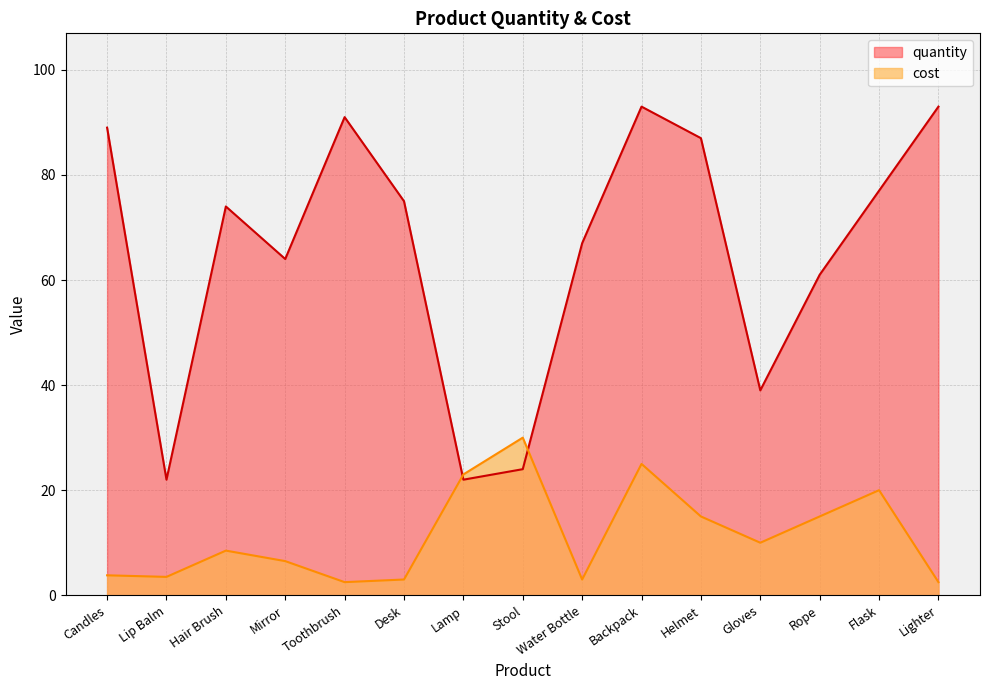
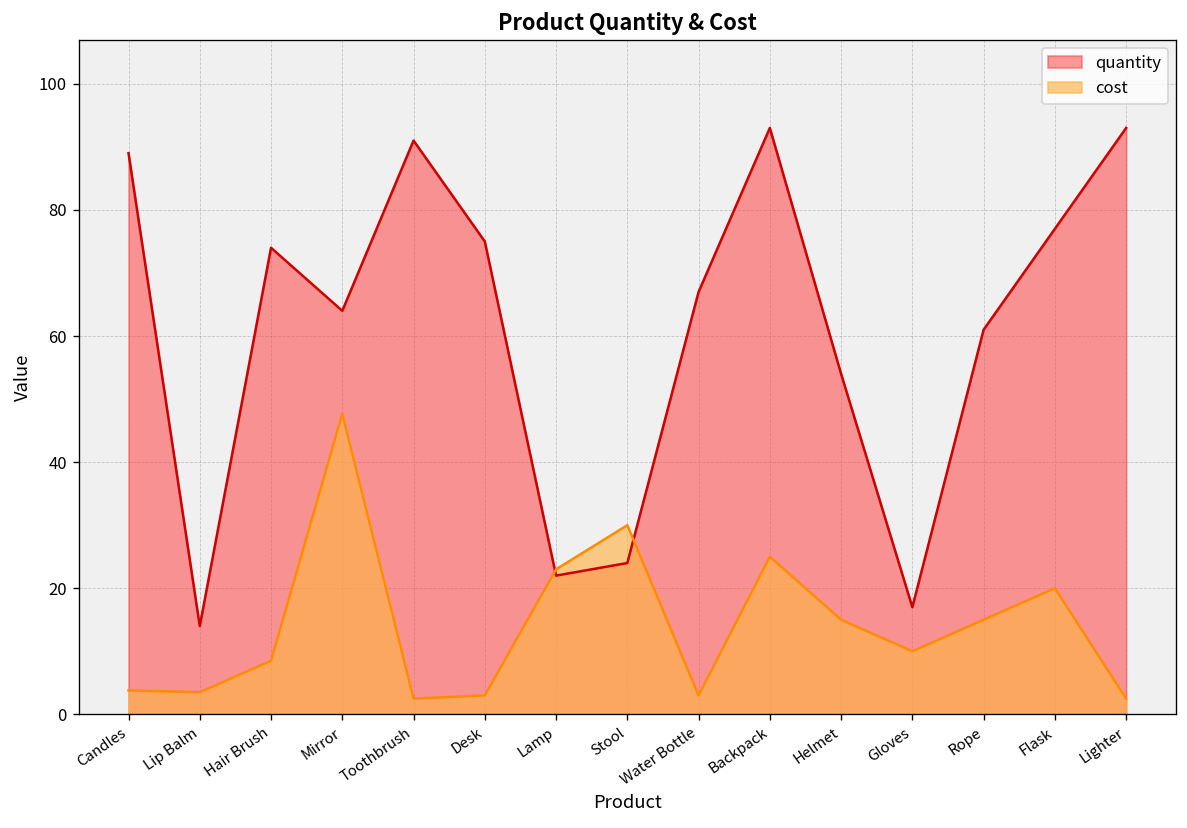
quantity, Lip Balm: 22 -> 14
cost, Mirror: 7 -> 48
quantity, Helmet: 87 -> 54
quantity, Gloves: 39 -> 17
